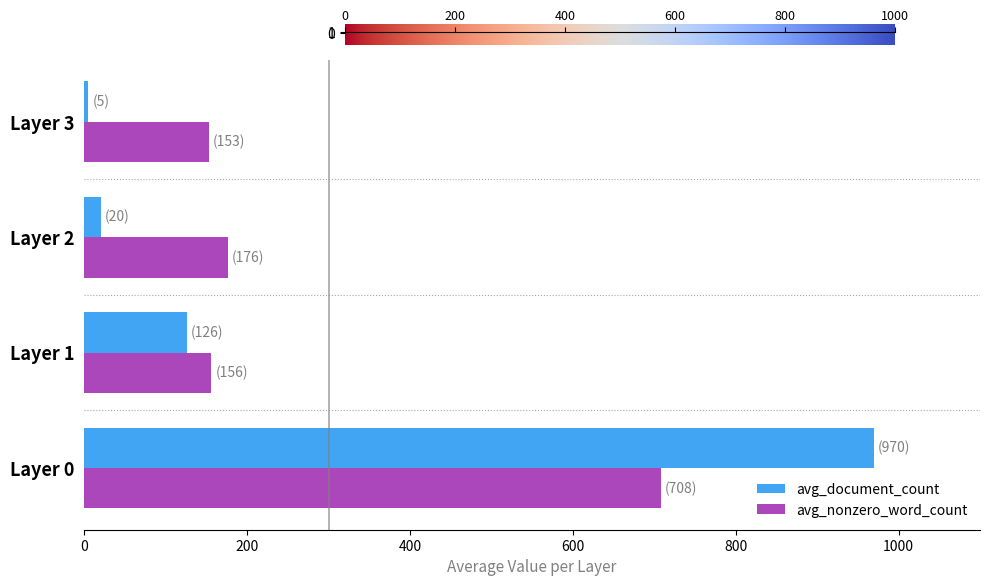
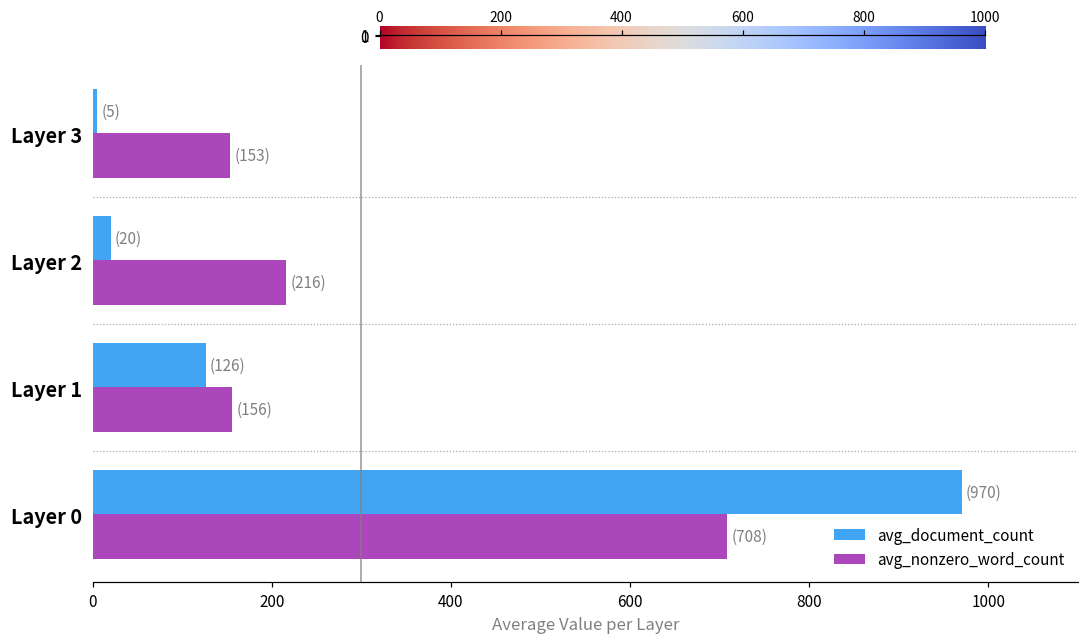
avg_nonzero_word_count, Layer 2: (176) -> (216)
